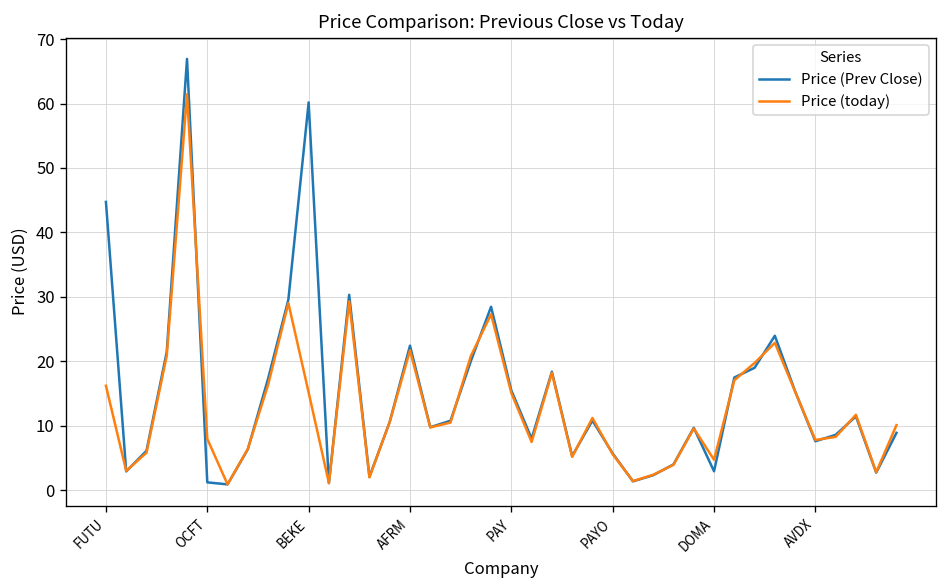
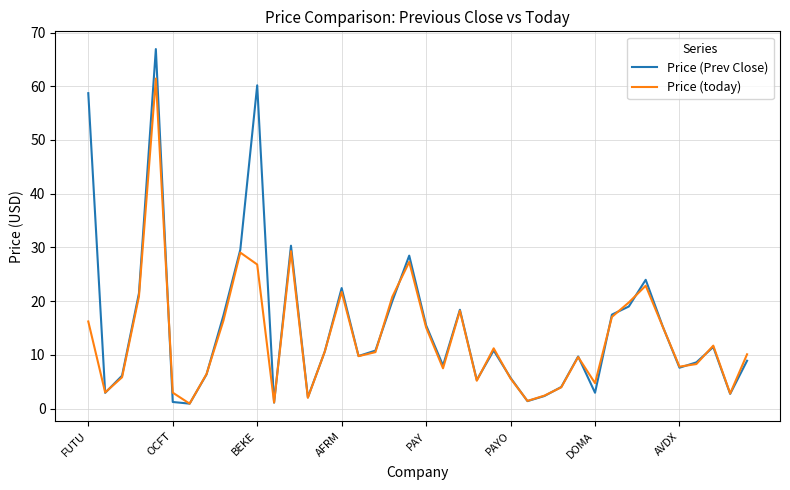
Price (Prev Close), FUTU: 45 -> 59
Price (today), OCFT: 8 -> 3
Price (today), BEKE: 15 -> 27
